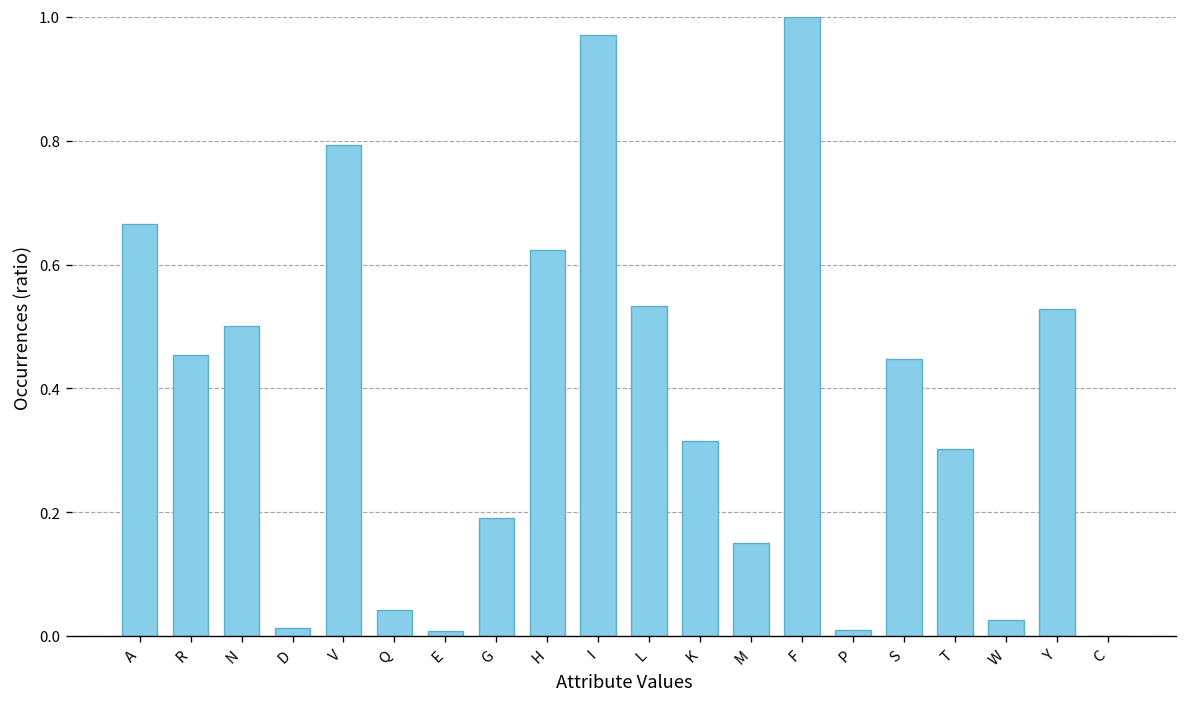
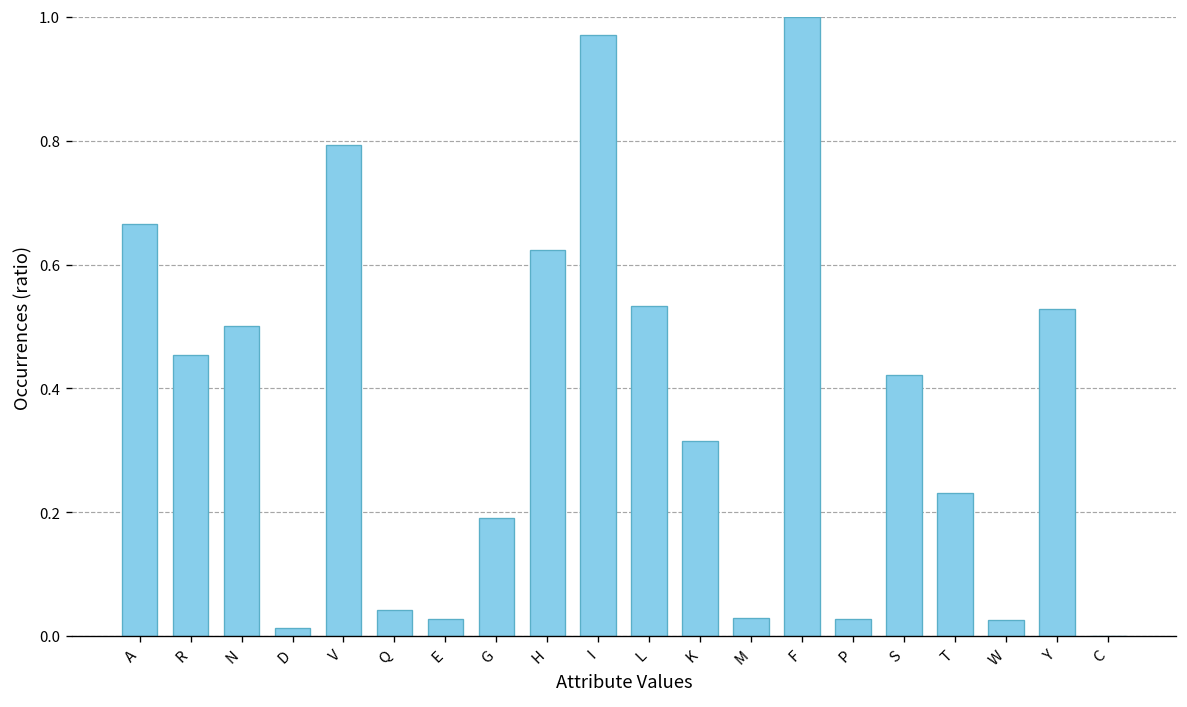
E: 0.01 -> 0.03
M: 0.15 -> 0.03
P: 0.01 -> 0.03
S: 0.45 -> 0.42
T: 0.30 -> 0.23
